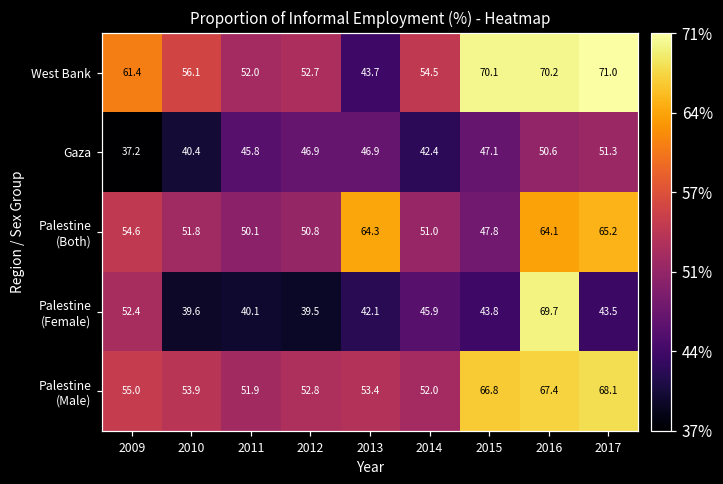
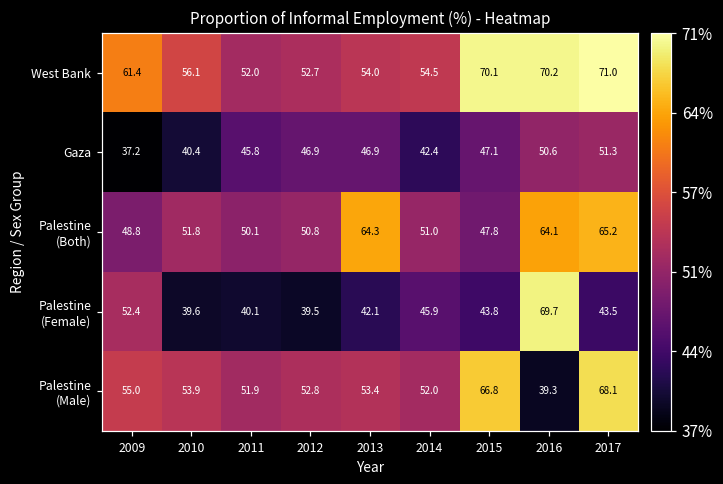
West Bank, 2013: 43.7 -> 54.0
Palestine (Both), 2009: 54.6 -> 48.8
Palestine (Male), 2016: 67.4 -> 39.3
